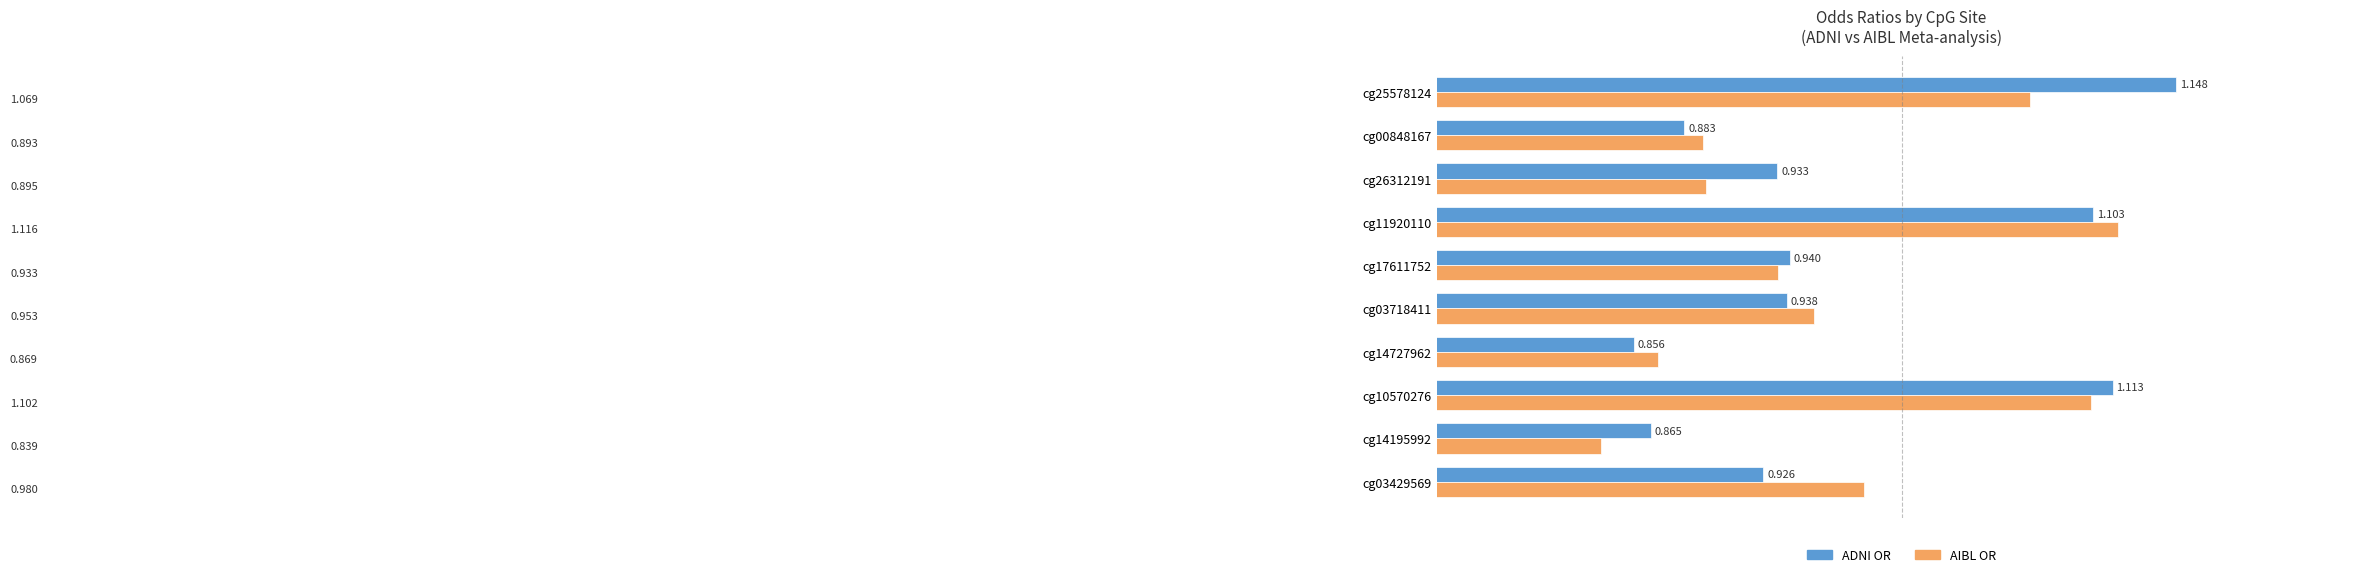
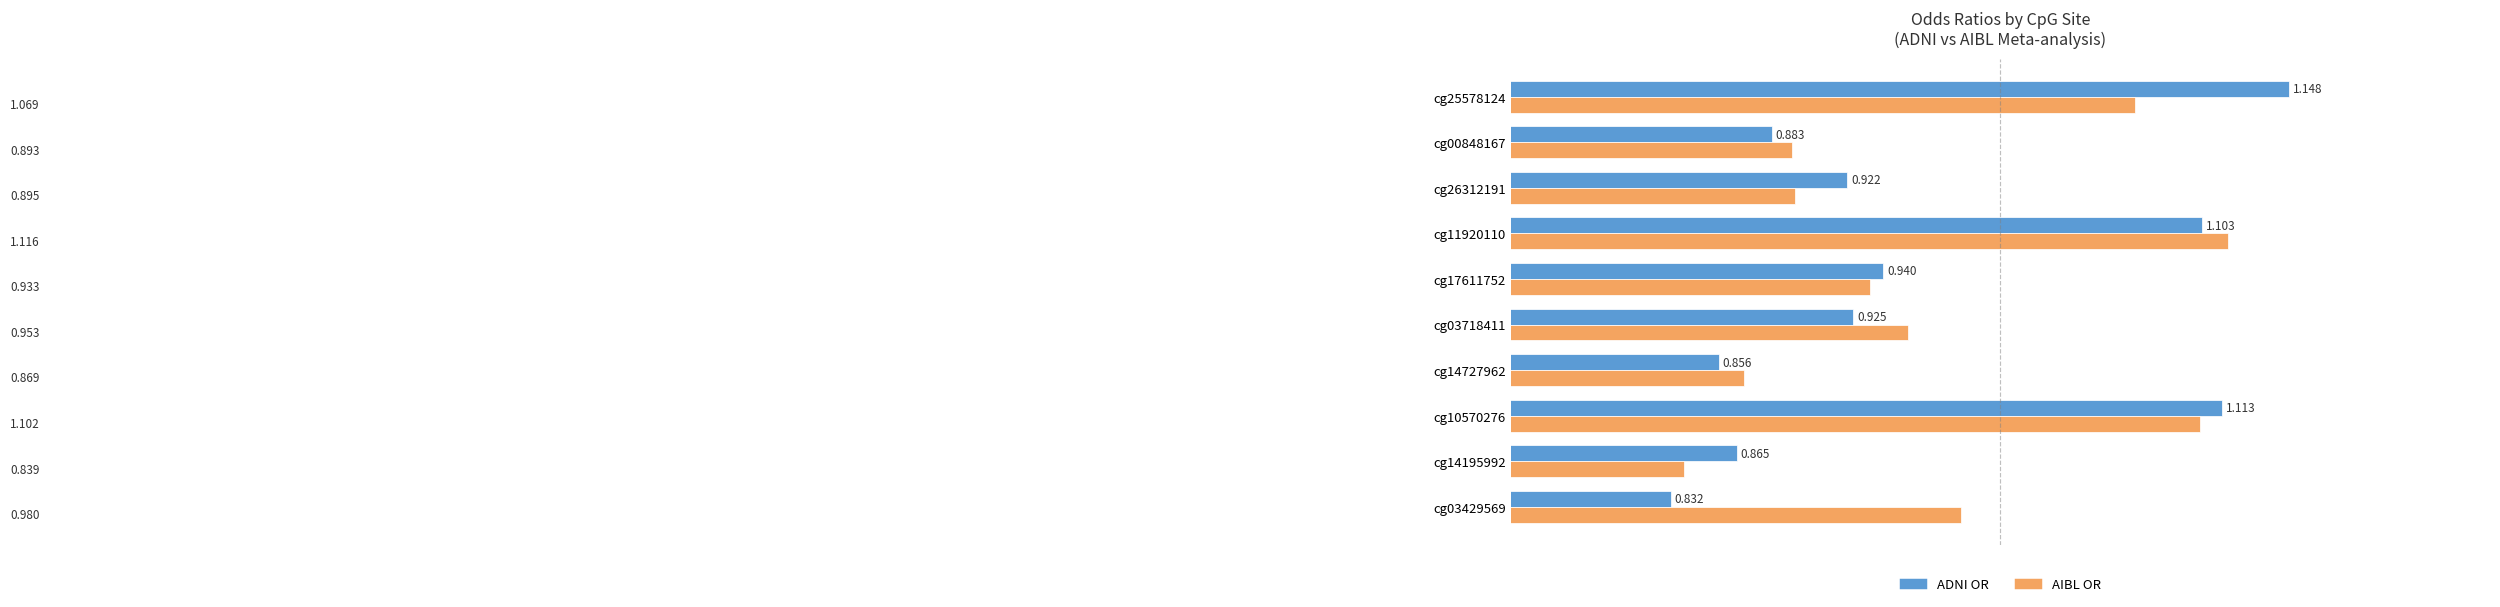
ADNI OR, cg26312191: 0.933 -> 0.922
ADNI OR, cg03718411: 0.938 -> 0.925
ADNI OR, cg03429569: 0.926 -> 0.832
